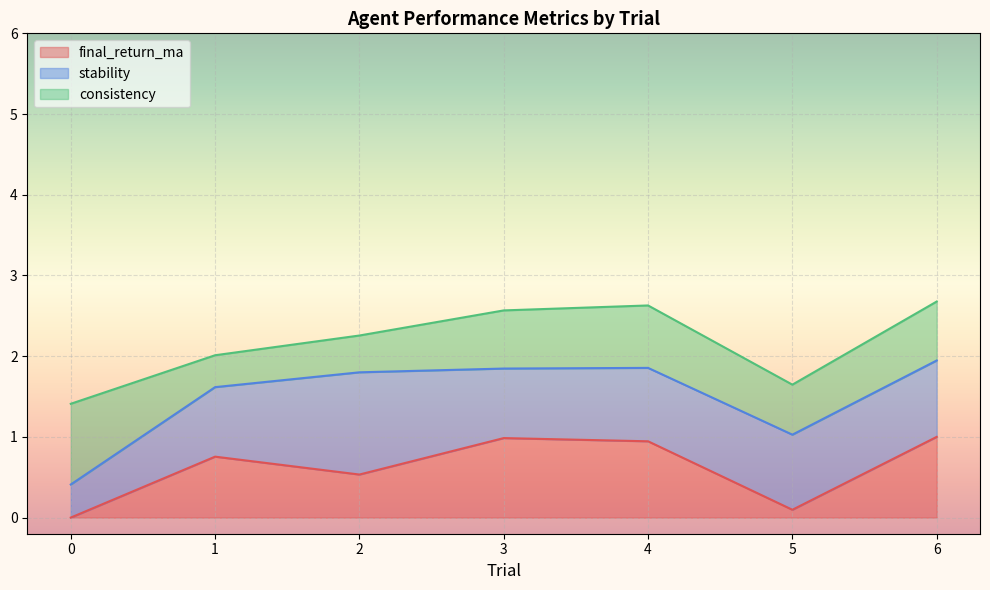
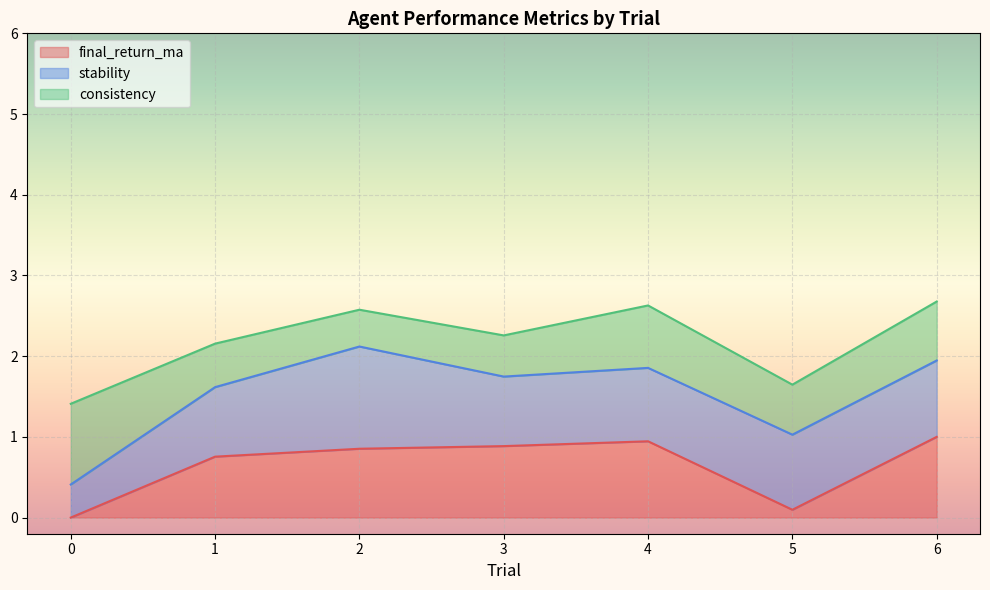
consistency, 1: 0.4 -> 0.5
final_return_ma, 2: 0.5 -> 0.9
final_return_ma, 3: 1.0 -> 0.9
consistency, 3: 0.7 -> 0.5
